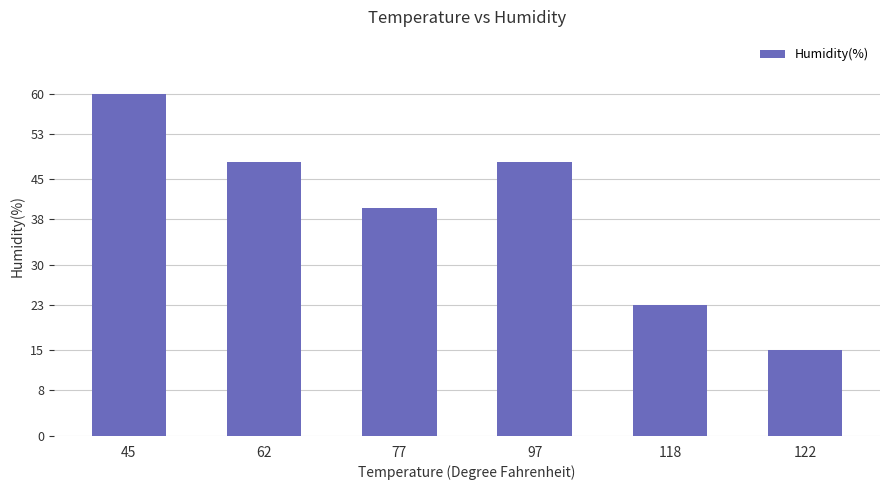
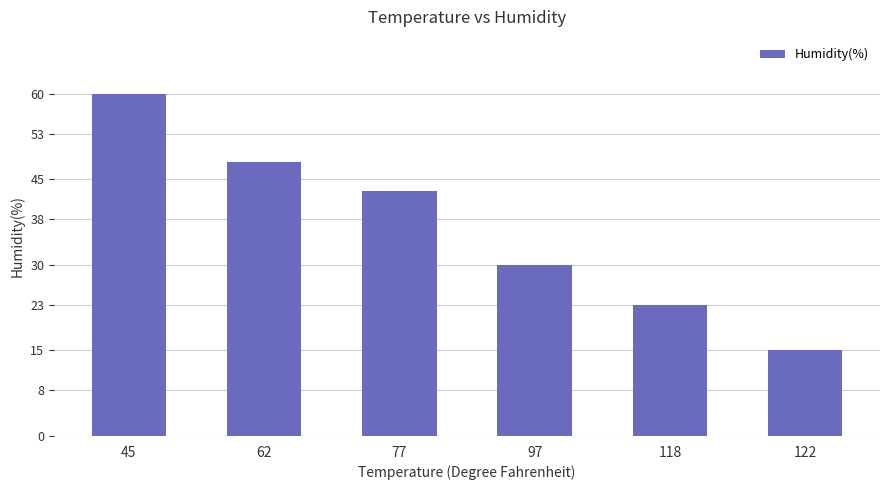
77: 40 -> 43
97: 48 -> 30
